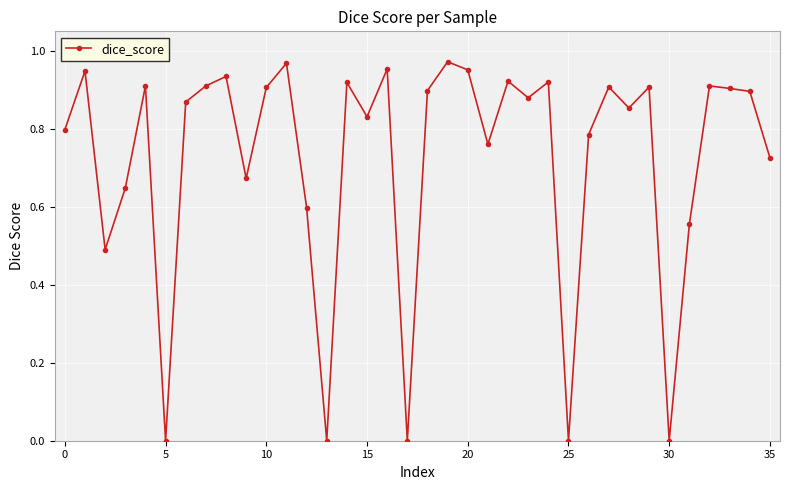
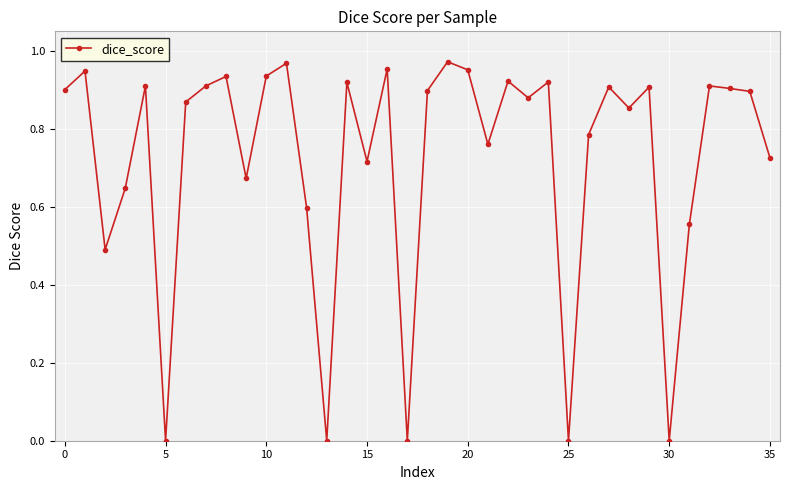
0: 0.80 -> 0.90
10: 0.91 -> 0.94
15: 0.83 -> 0.72
